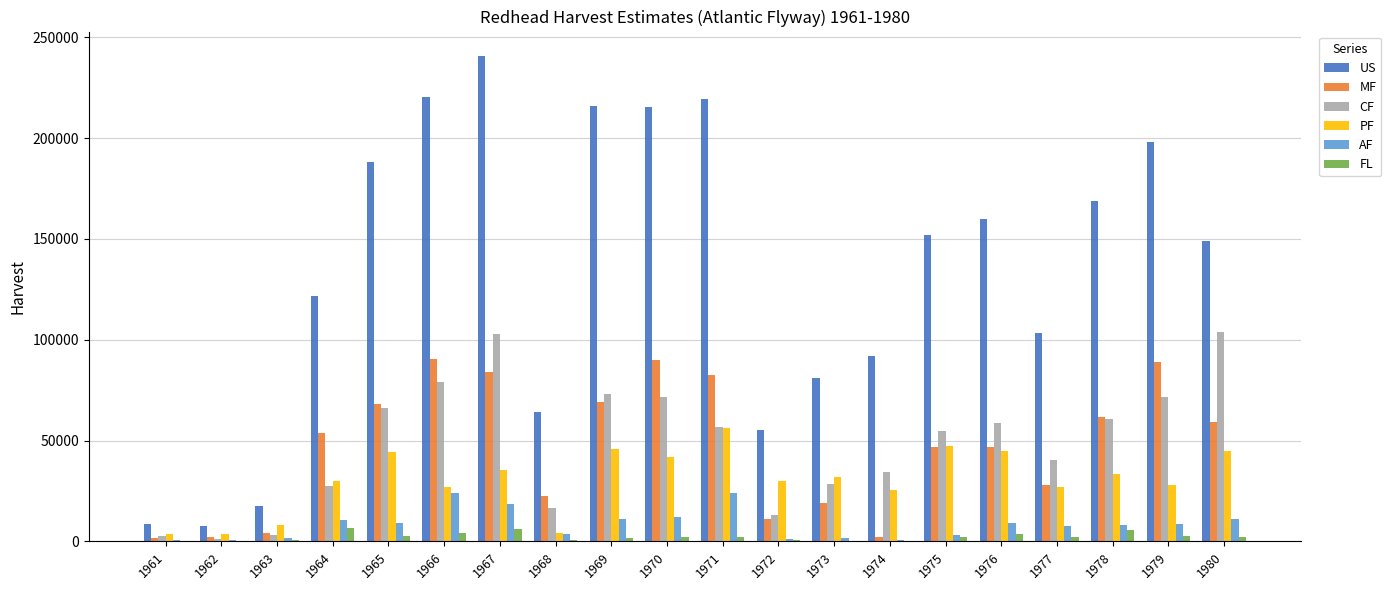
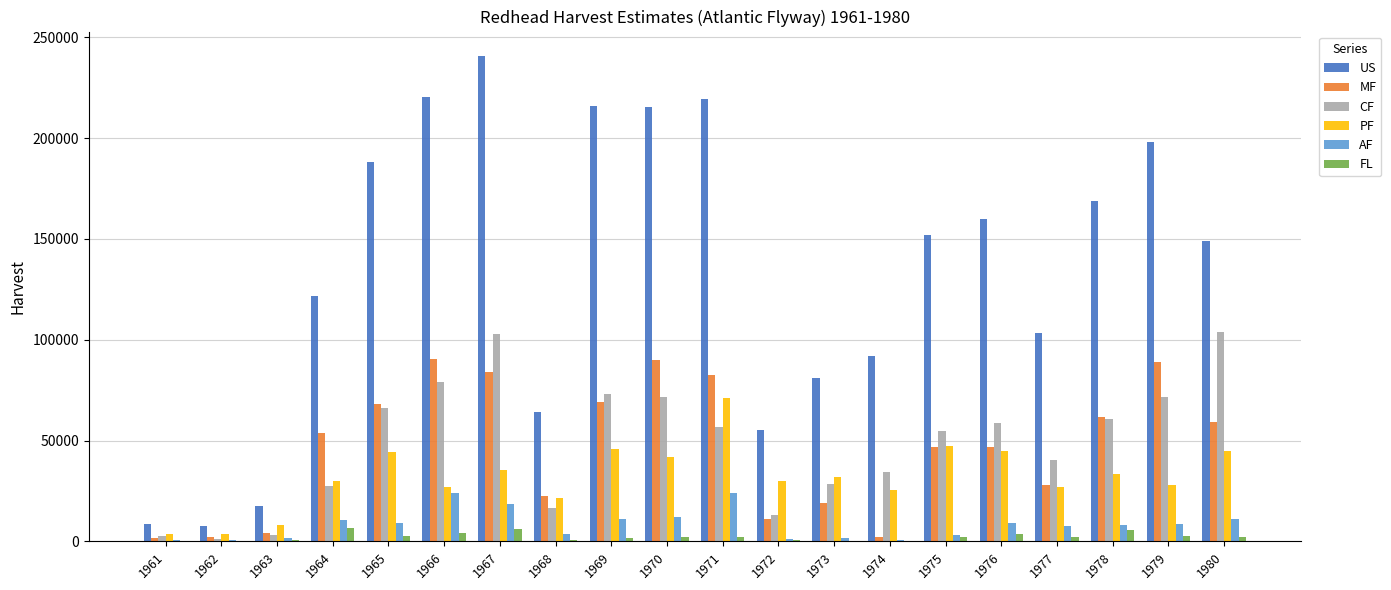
PF, 1968: 4000 -> 22000
PF, 1971: 56000 -> 71000
